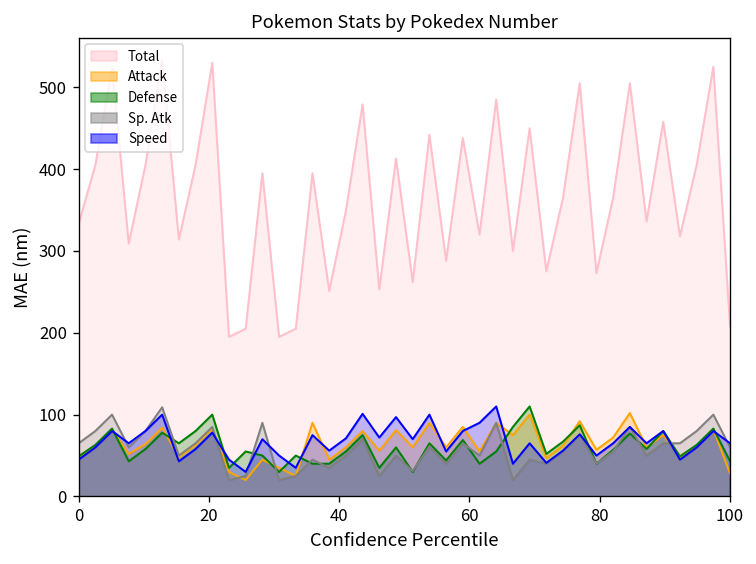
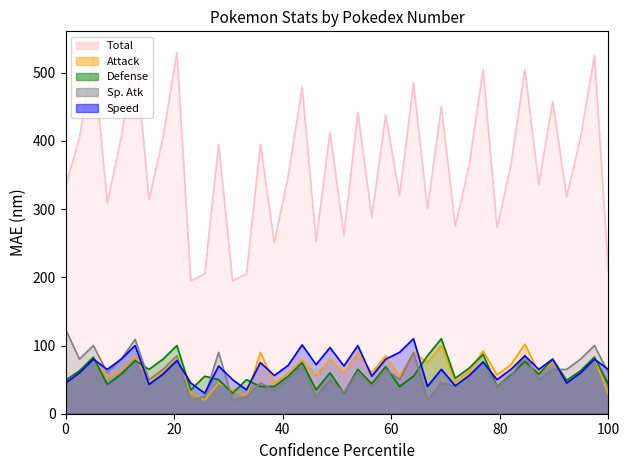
Sp. Atk, 0: 70 -> 120
